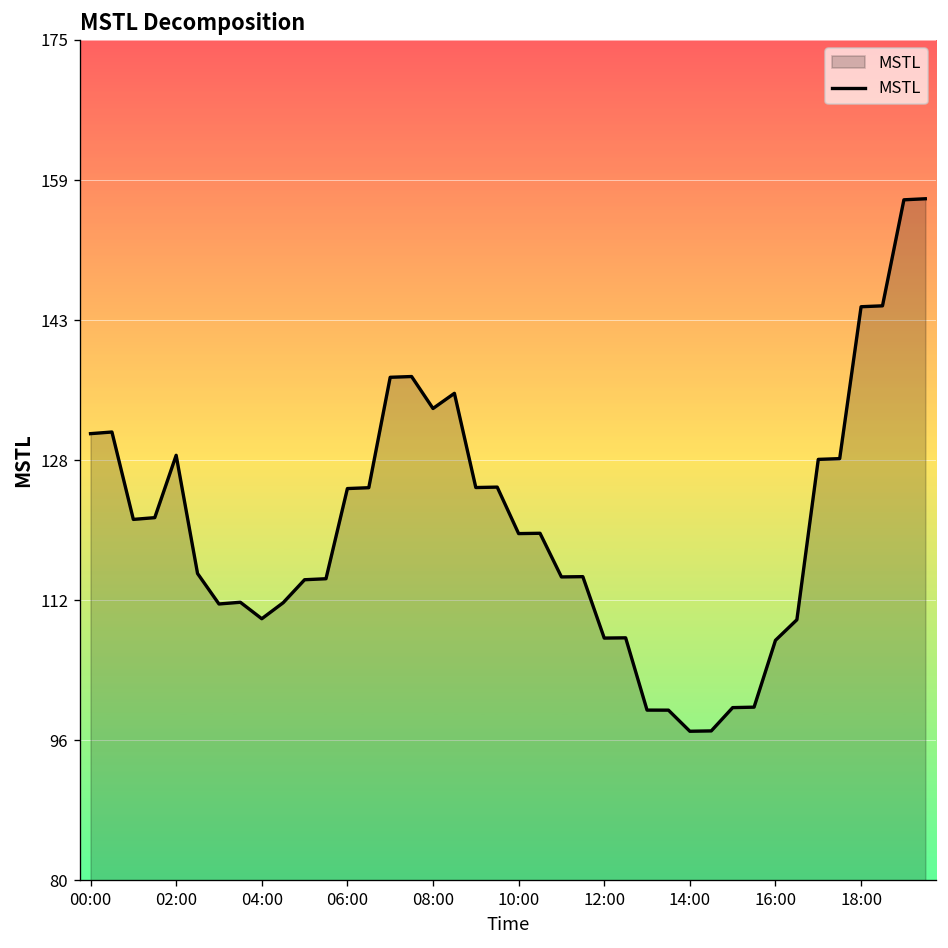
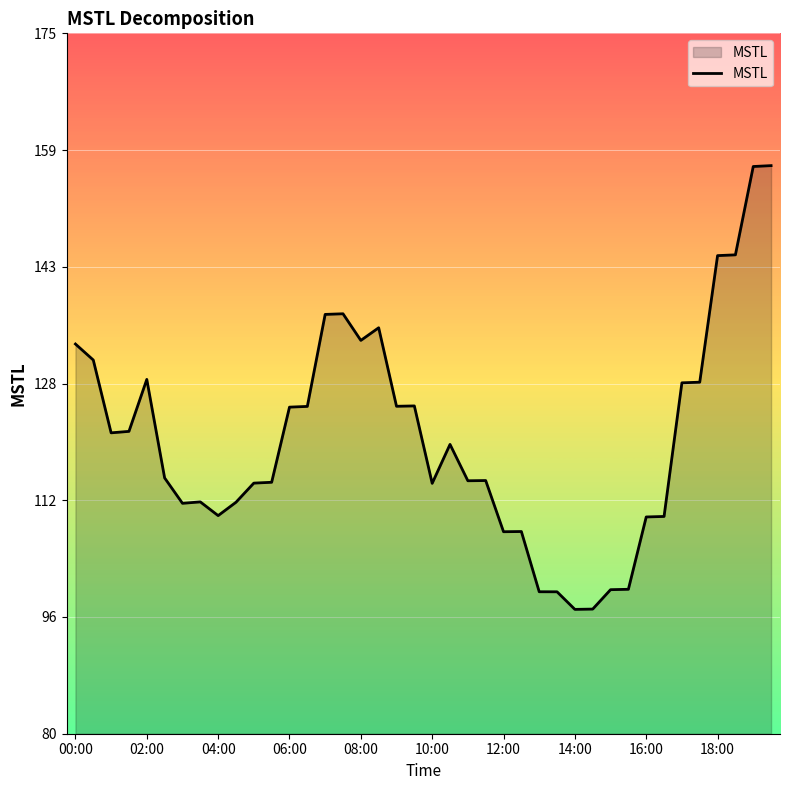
00:00: 131 -> 133
10:00: 119 -> 114
16:00: 107 -> 109
